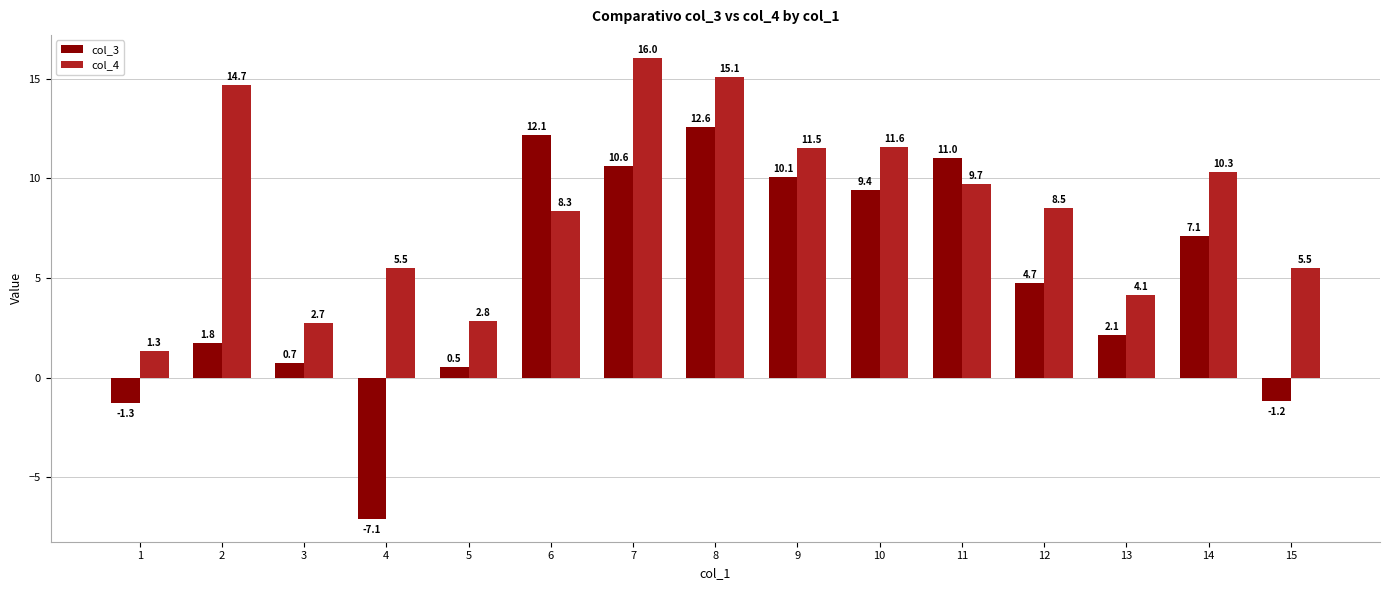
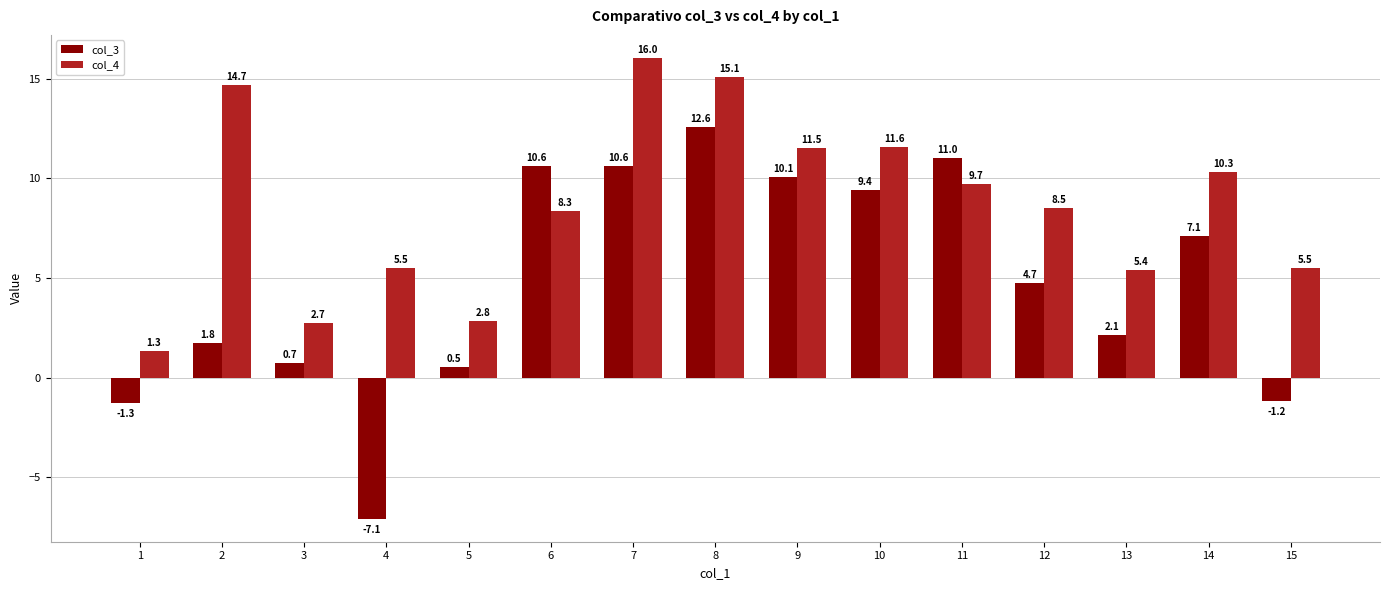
col_3, 6: 12.1 -> 10.6
col_4, 13: 4.1 -> 5.4
